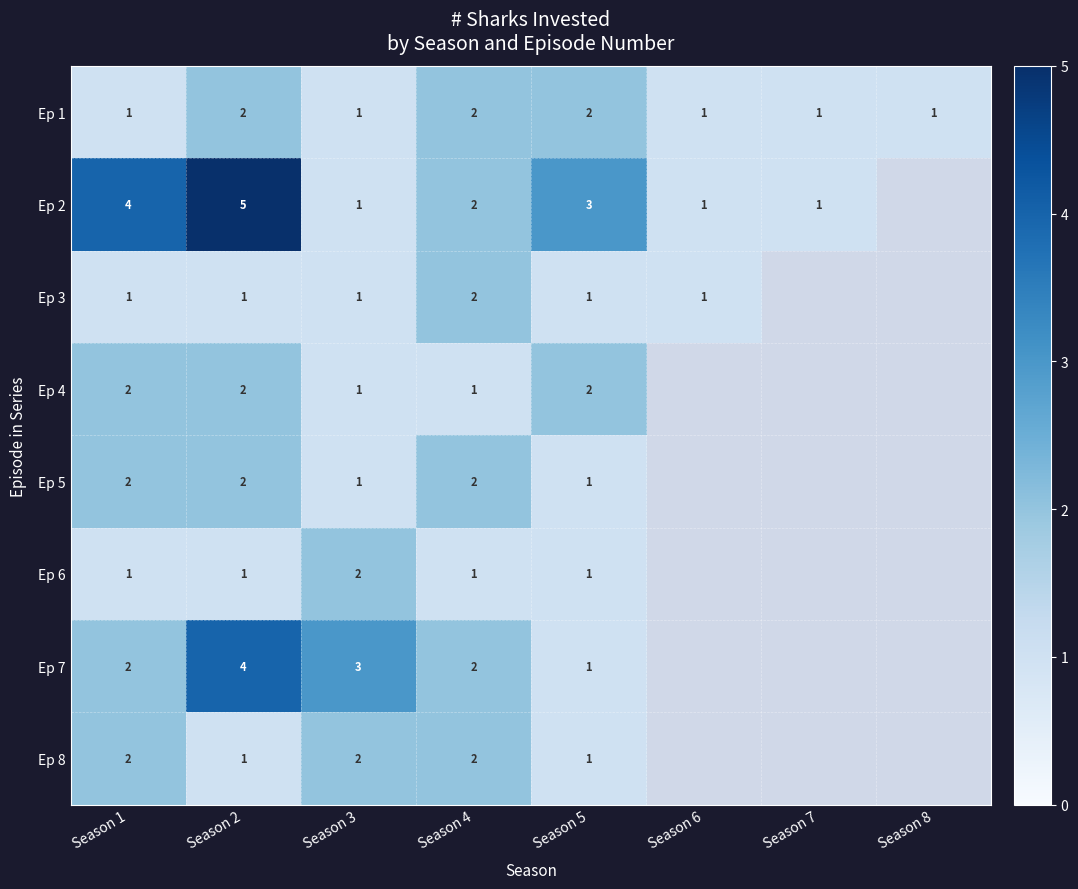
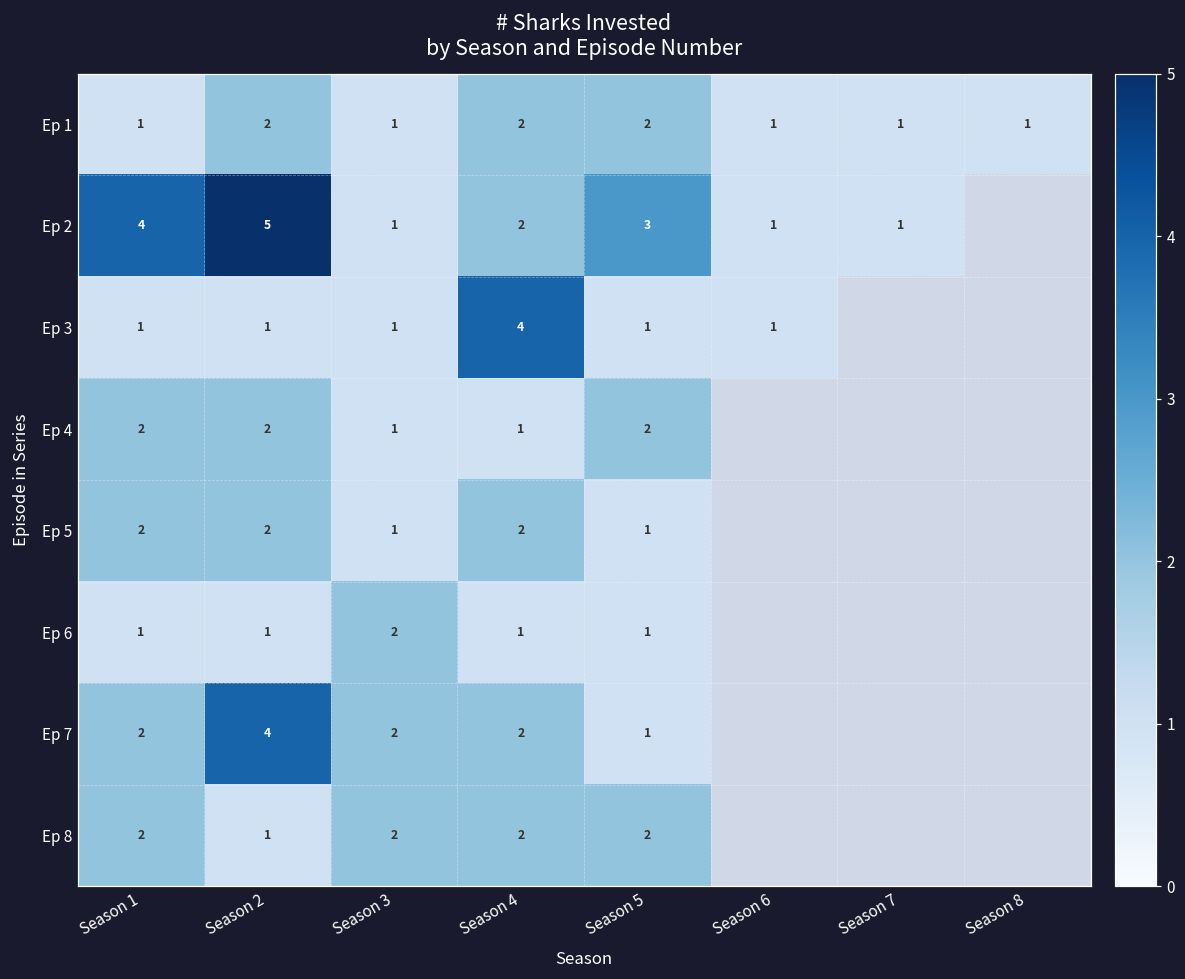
Ep 3, Season 4: 2 -> 4
Ep 7, Season 3: 3 -> 2
Ep 8, Season 5: 1 -> 2
